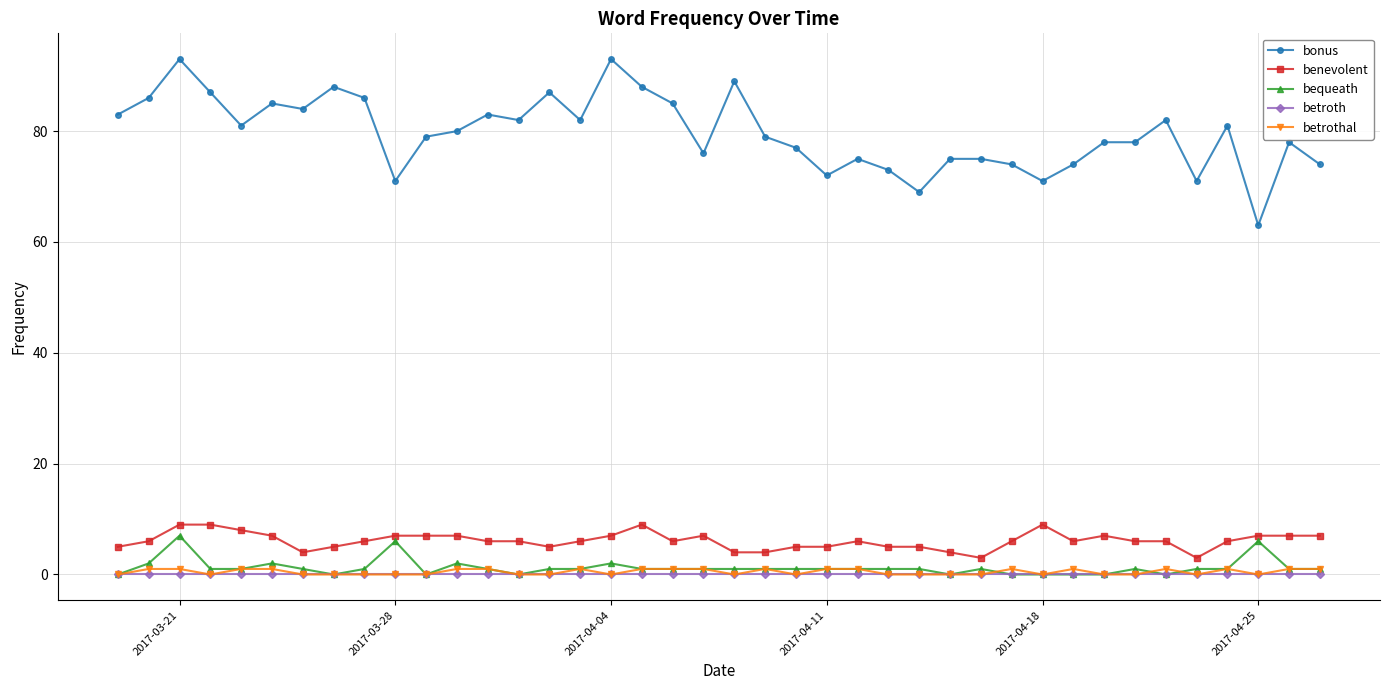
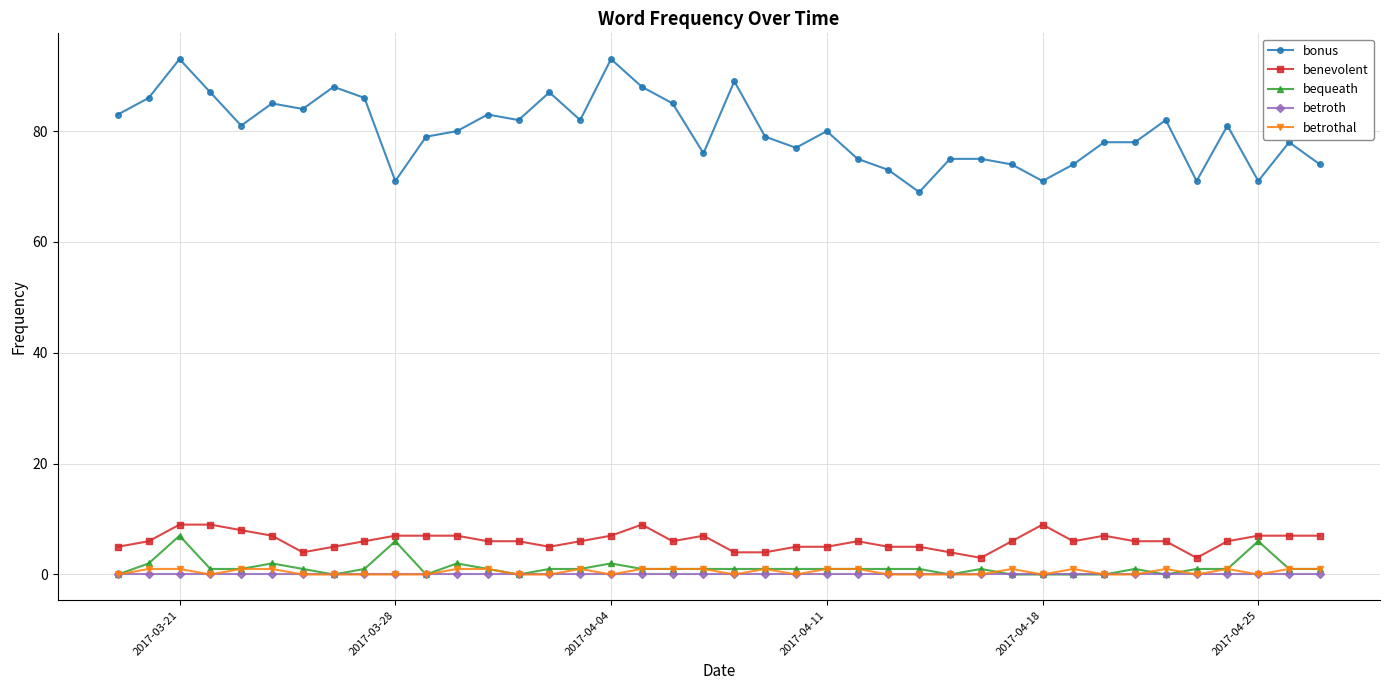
bonus, 2017-04-11: 72 -> 80
bonus, 2017-04-25: 63 -> 71
